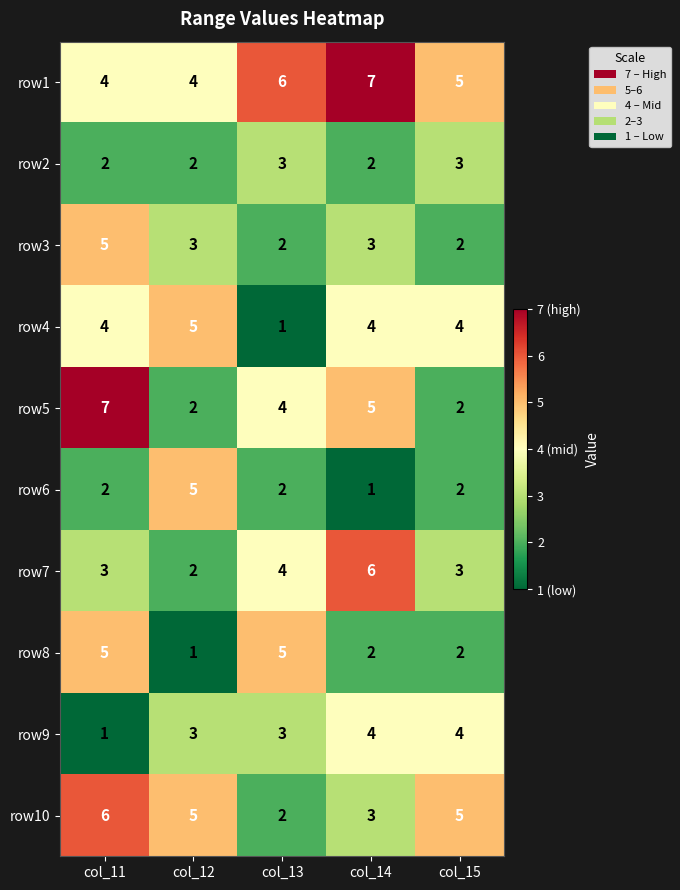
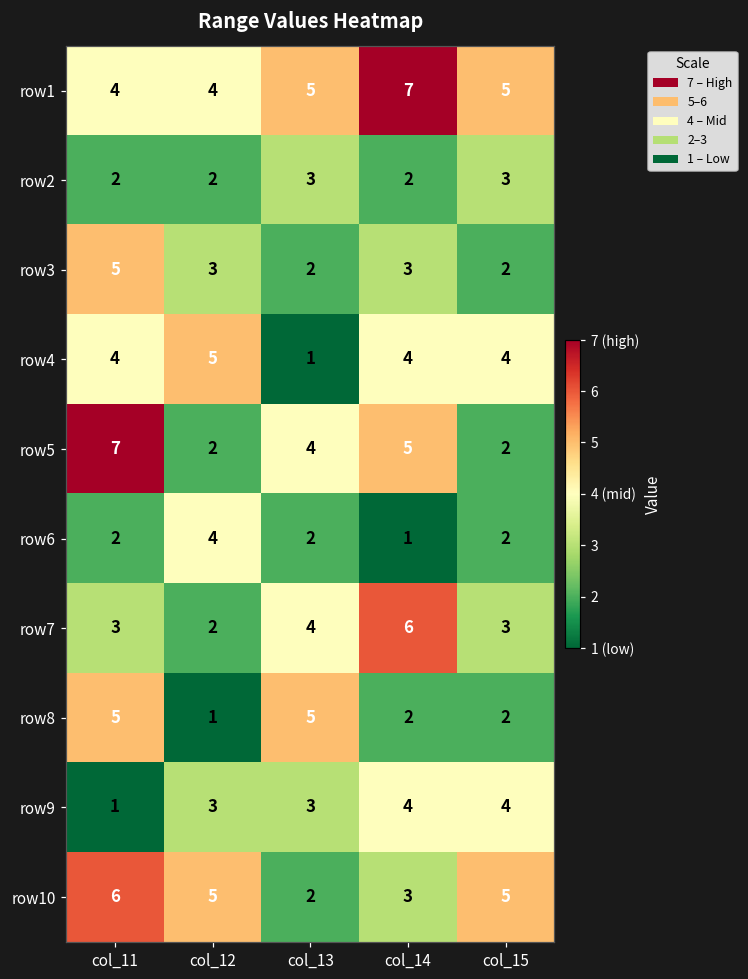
row1, col_13: 6 -> 5
row6, col_12: 5 -> 4
